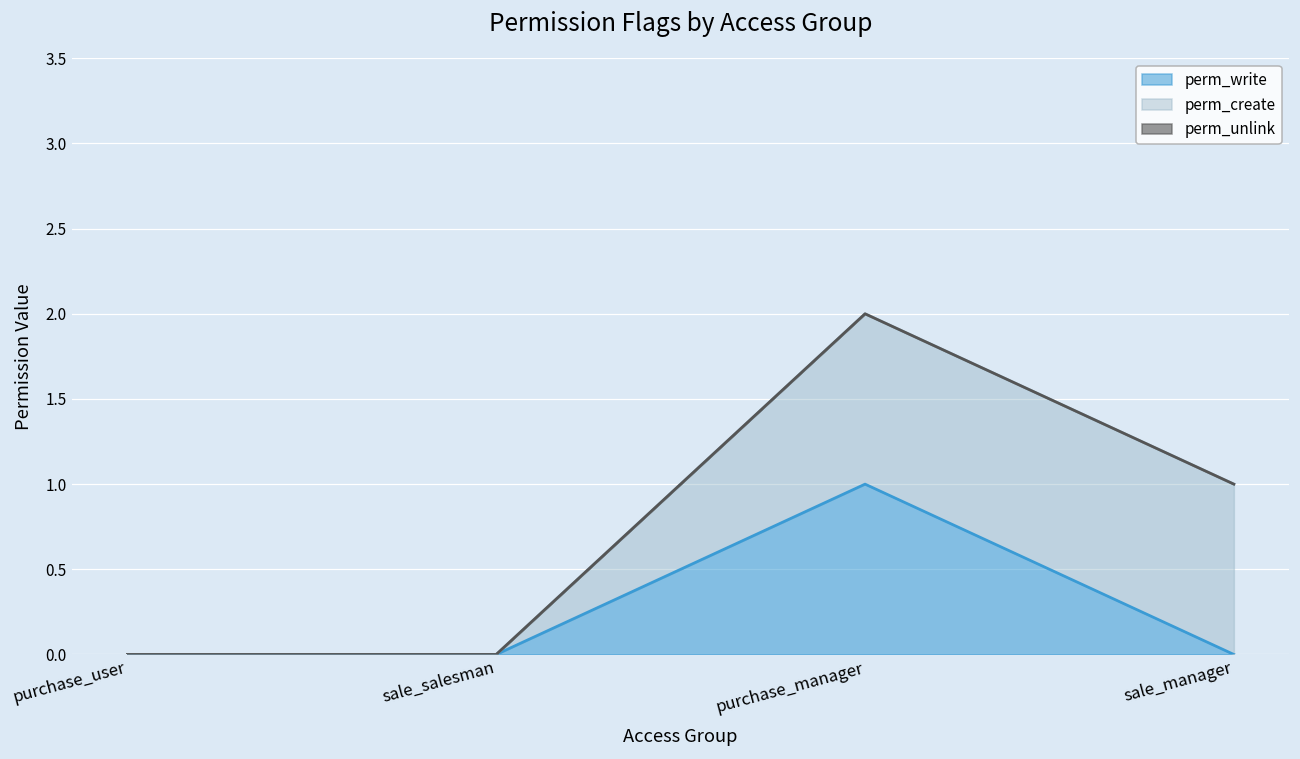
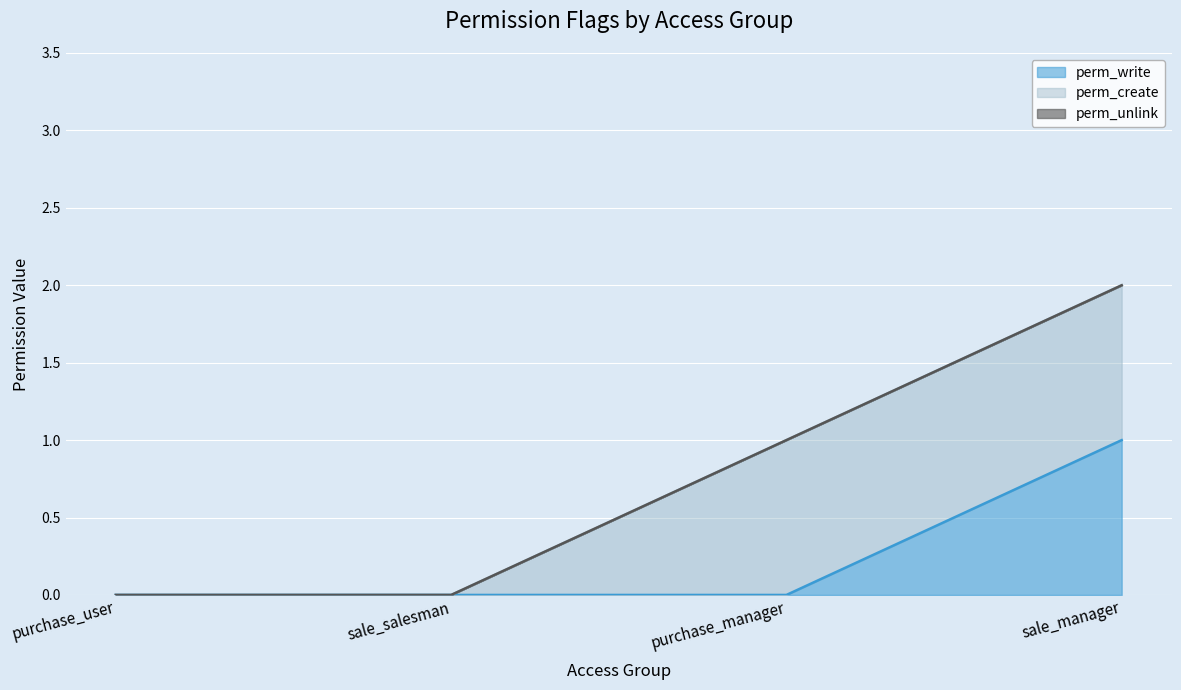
perm_write, purchase_manager: 1 -> 0
perm_write, sale_manager: 0 -> 1
